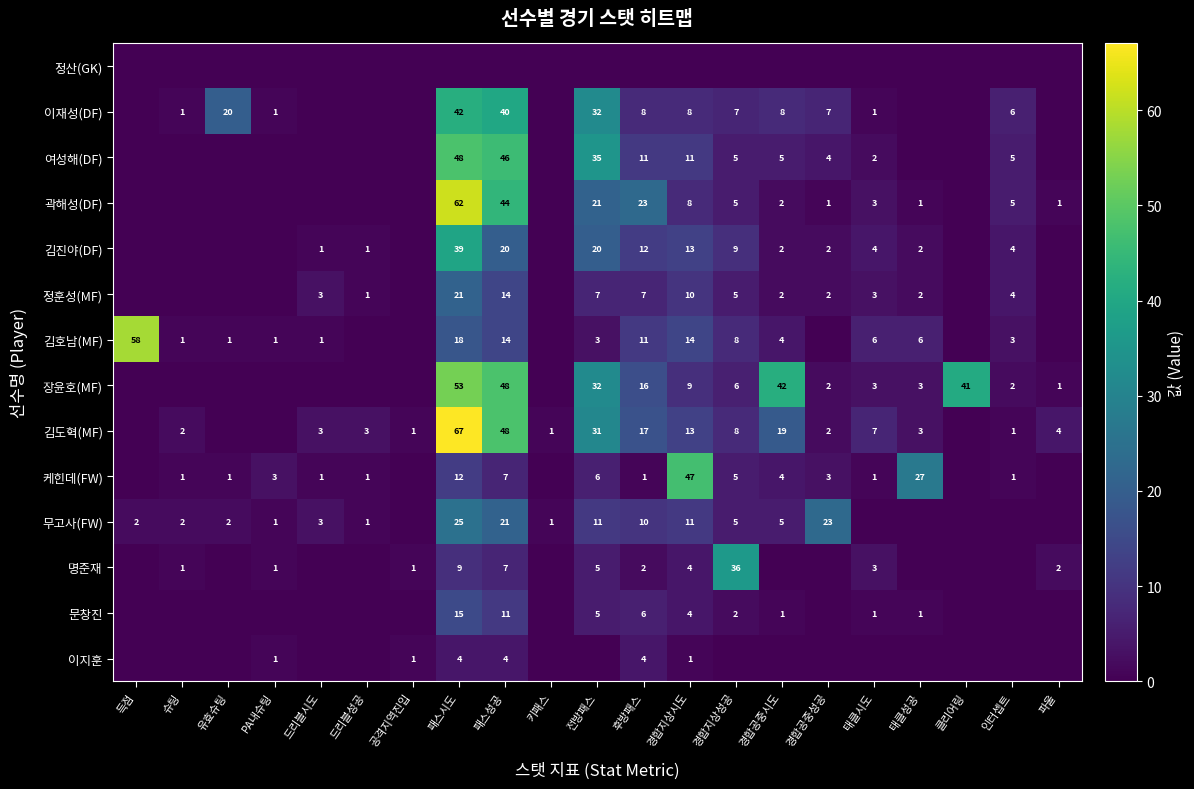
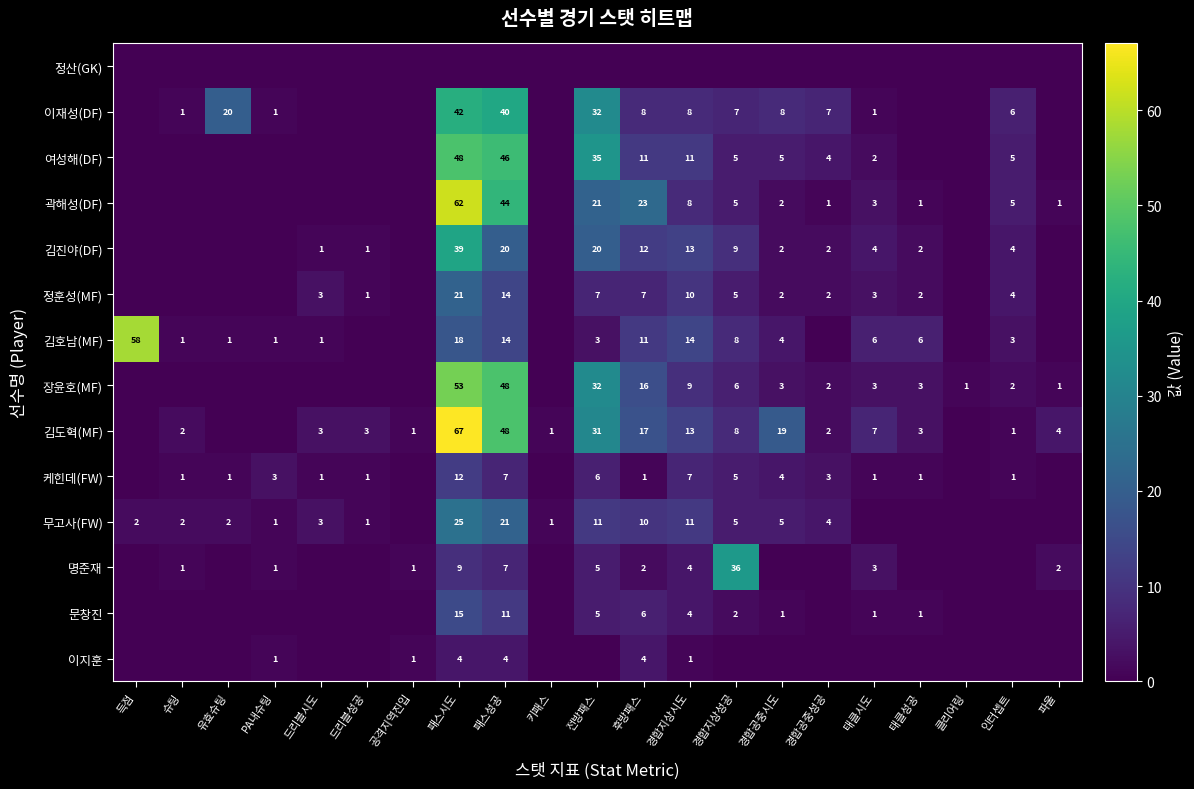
장윤호(MF), 경합공중시도: 42 -> 3
장윤호(MF), 클리어링: 41 -> 1
케힌데(FW), 경합지상시도: 47 -> 7
케힌데(FW), 태클성공: 27 -> 1
무고사(FW), 경합공중성공: 23 -> 4
